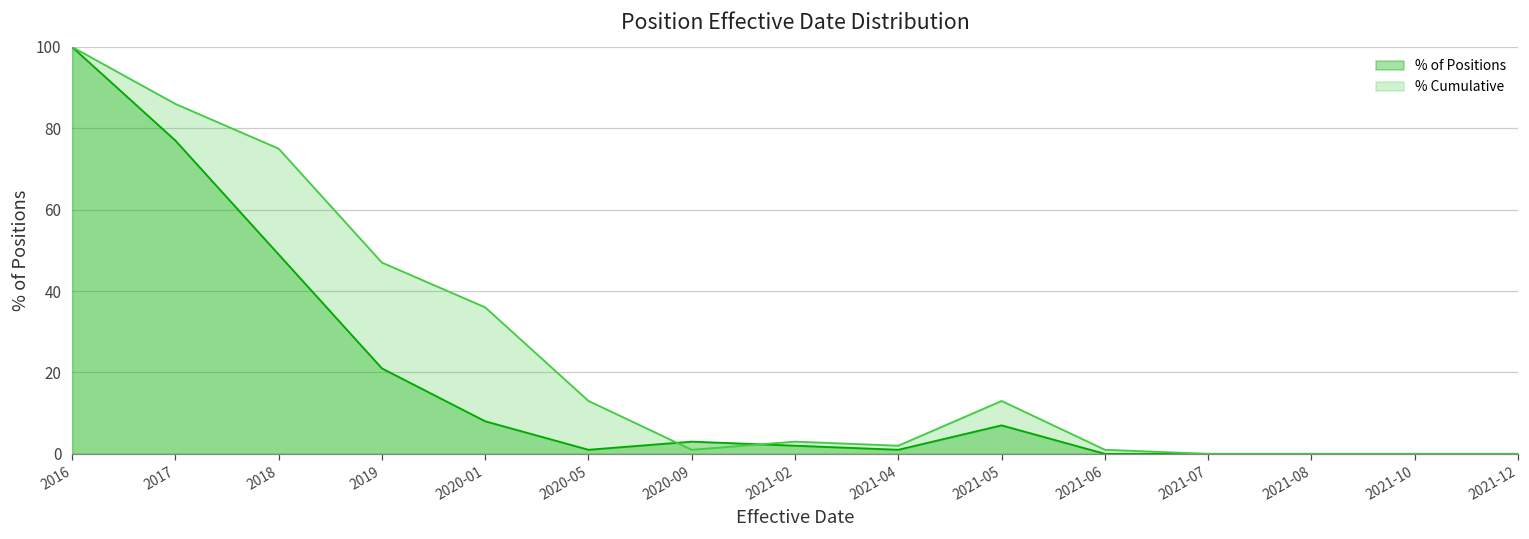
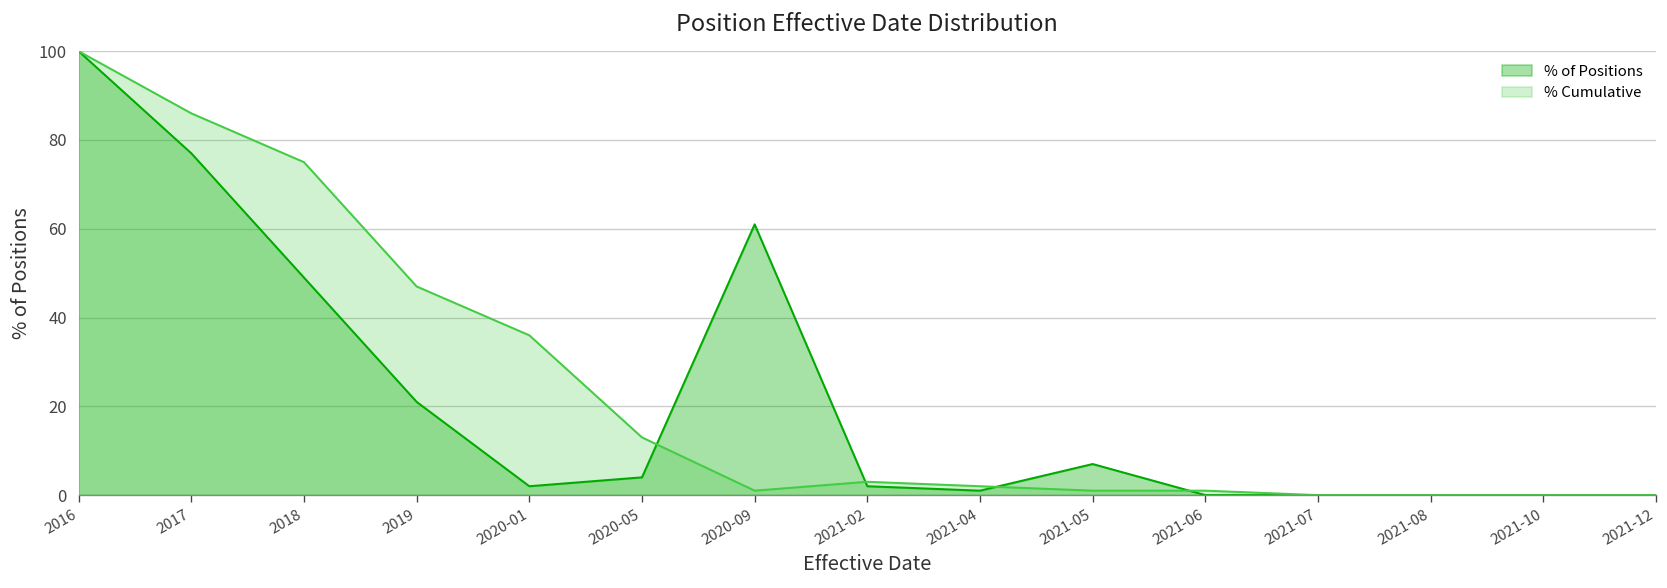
% of Positions, 2020-01: 8 -> 2
% of Positions, 2020-05: 1 -> 4
% of Positions, 2020-09: 3 -> 61
% Cumulative, 2021-05: 13 -> 1
